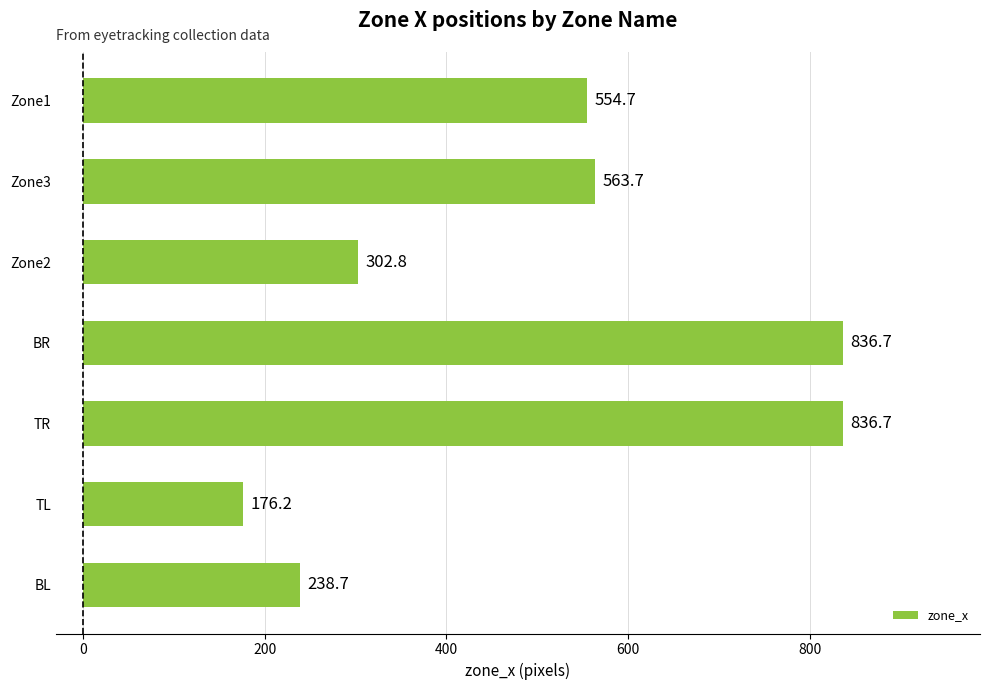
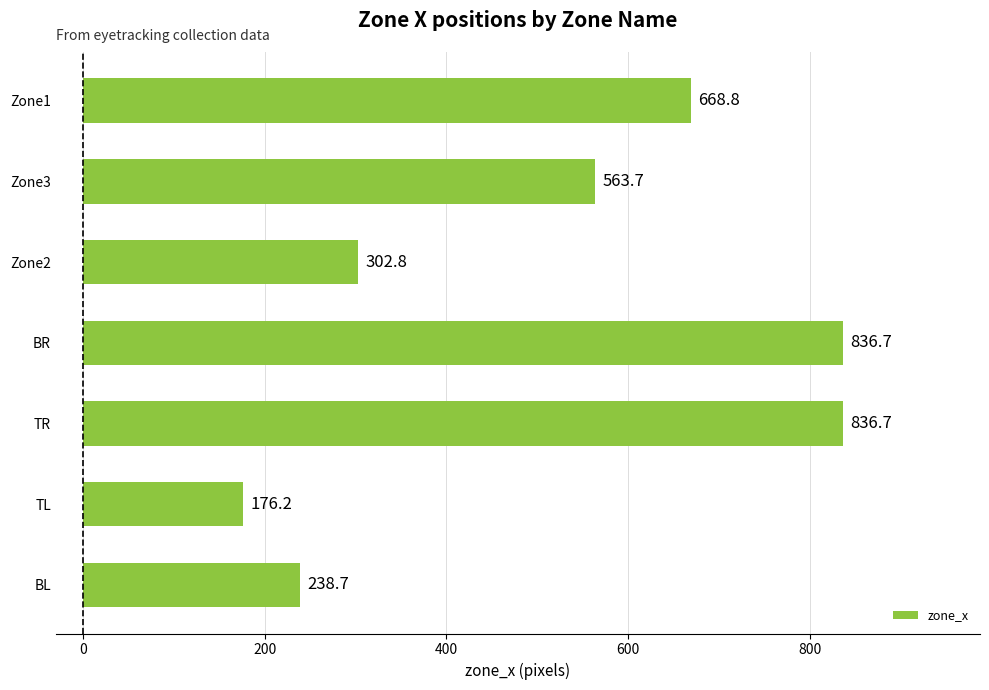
Zone1: 554.7 -> 668.8
